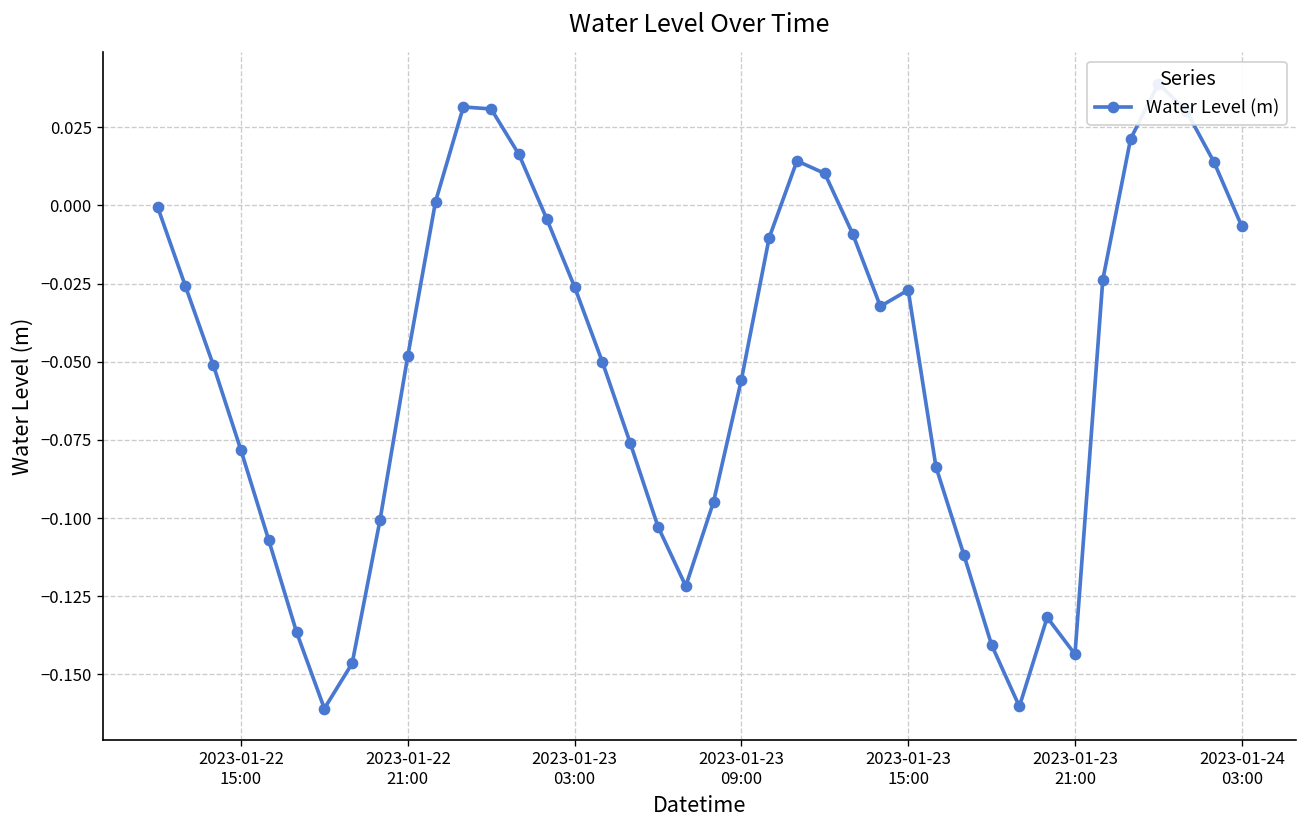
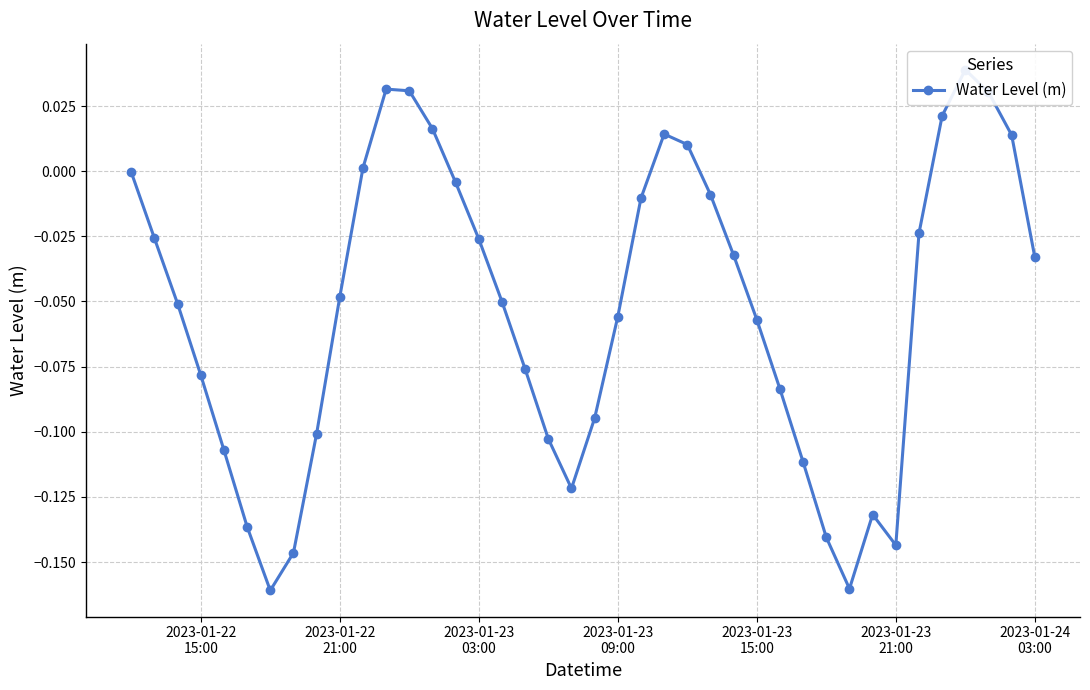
2023-01-23 15:00: -0.027 -> -0.057
2023-01-24 03:00: -0.007 -> -0.033
